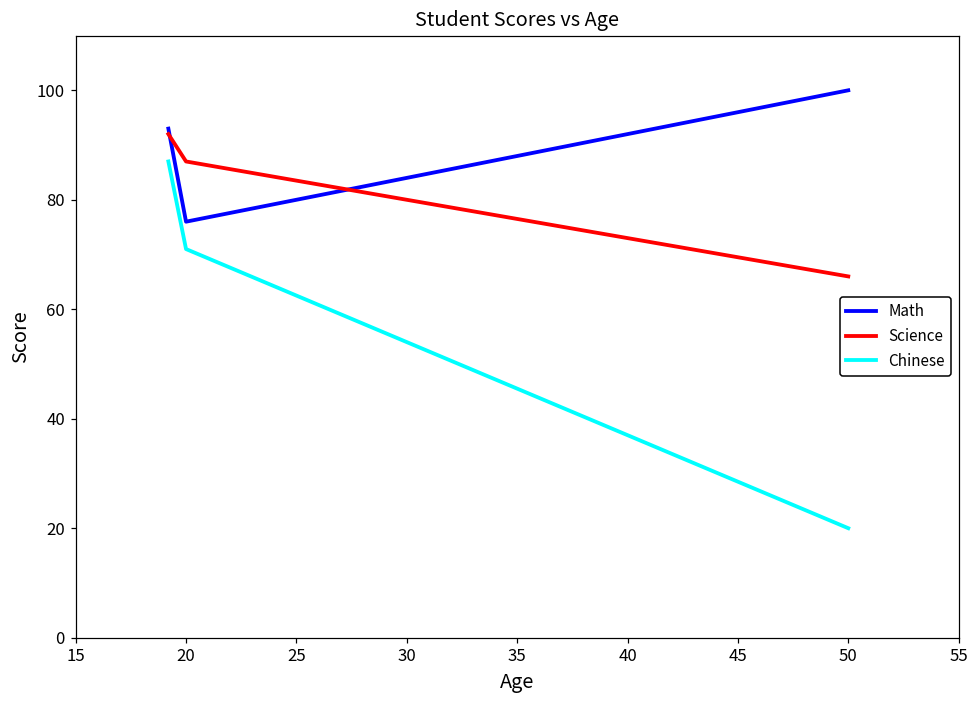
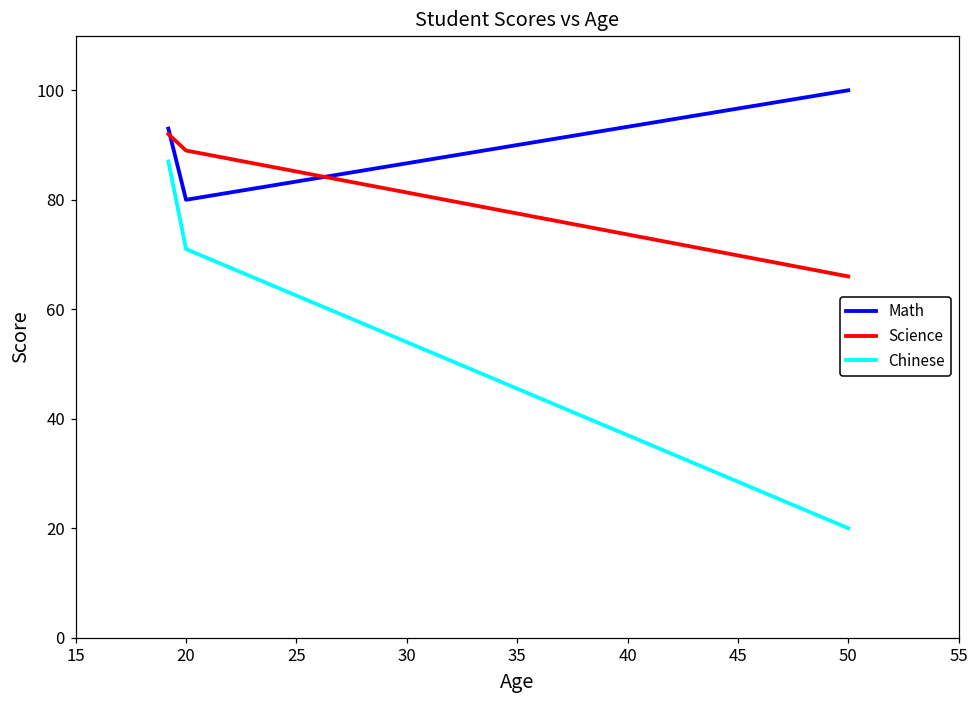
Math, 20: 76 -> 80
Science, 20: 87 -> 89
